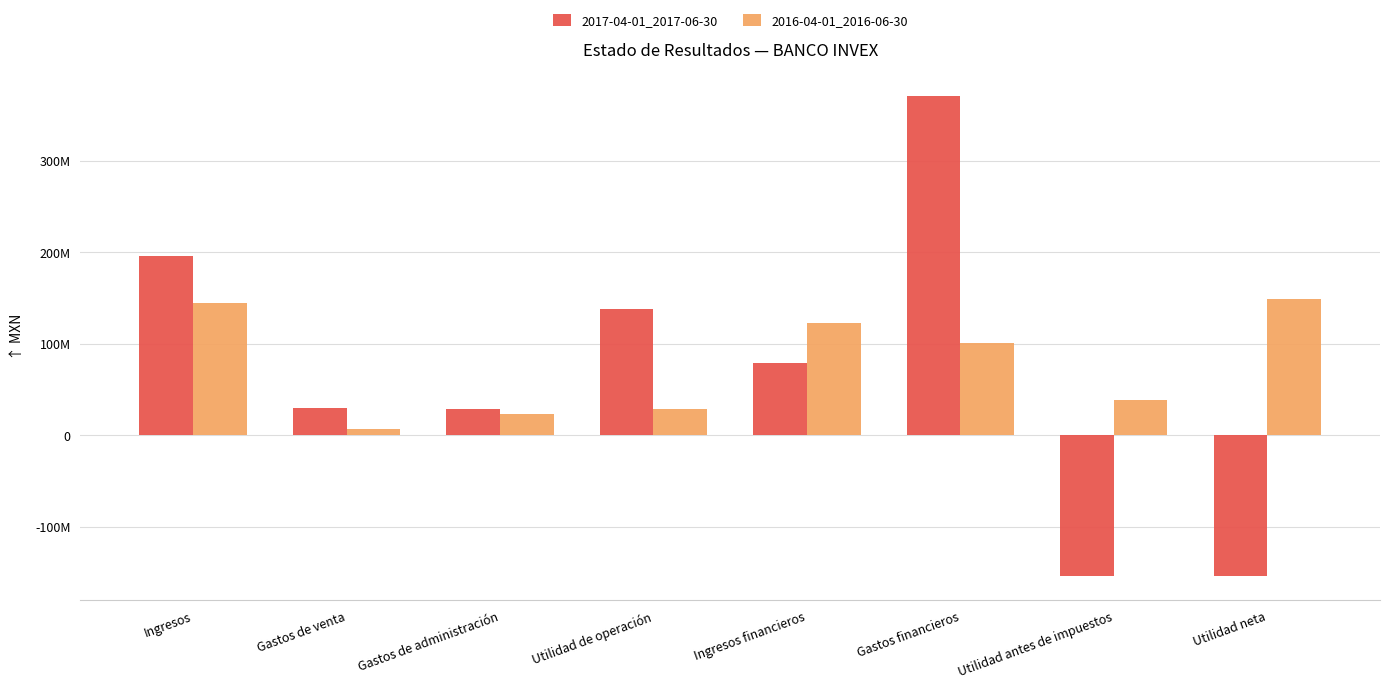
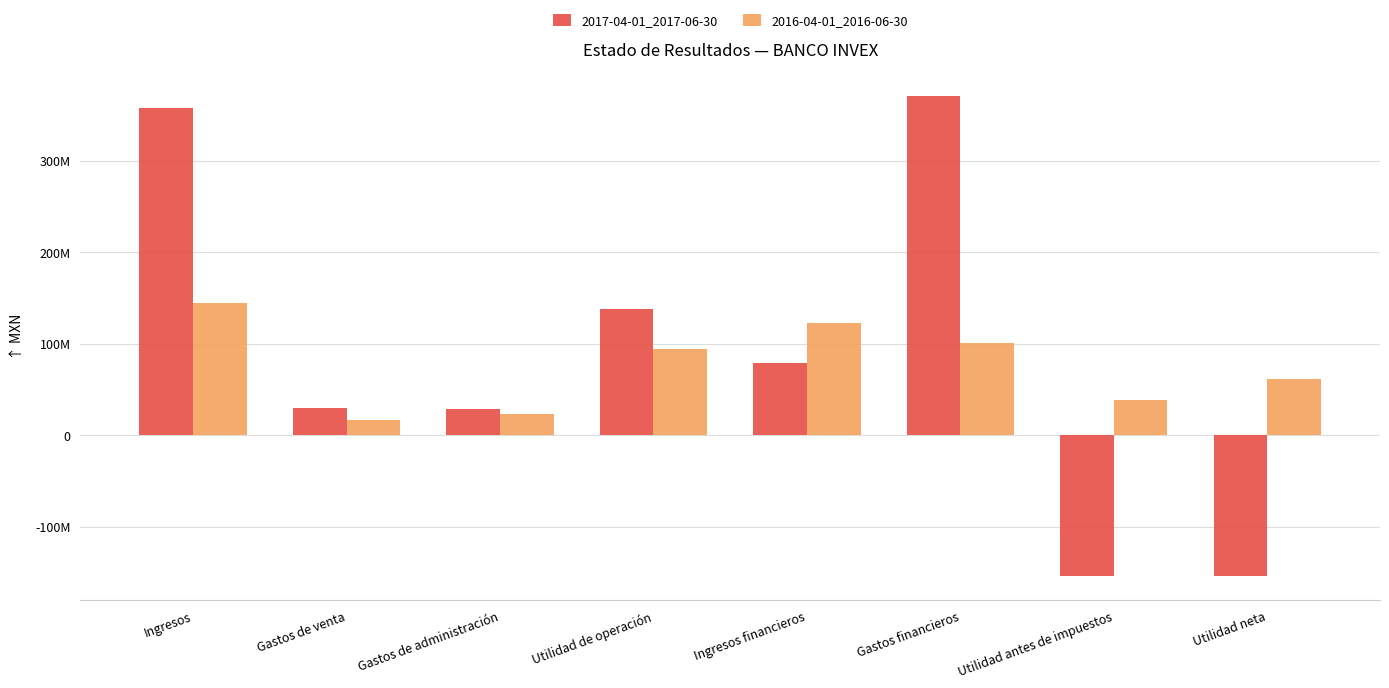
2017-04-01_2017-06-30, Ingresos: 200000000 -> 360000000
2016-04-01_2016-06-30, Gastos de venta: 10000000 -> 20000000
2016-04-01_2016-06-30, Utilidad de operación: 30000000 -> 90000000
2016-04-01_2016-06-30, Utilidad neta: 150000000 -> 60000000
